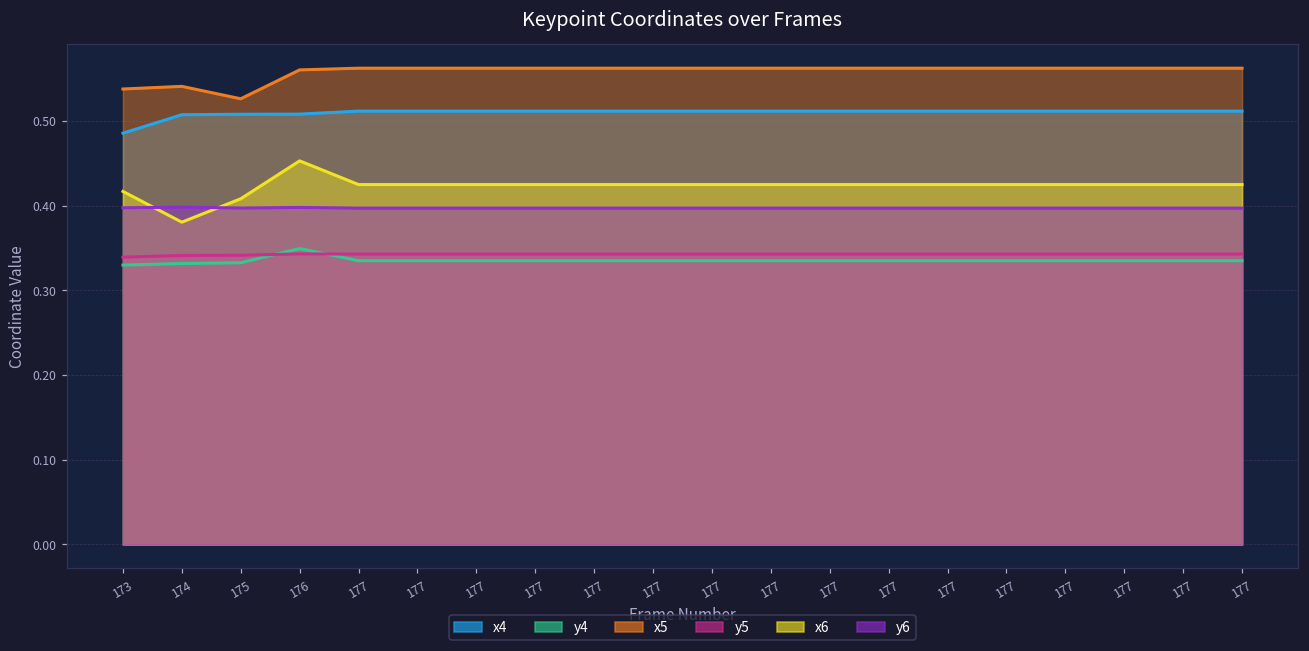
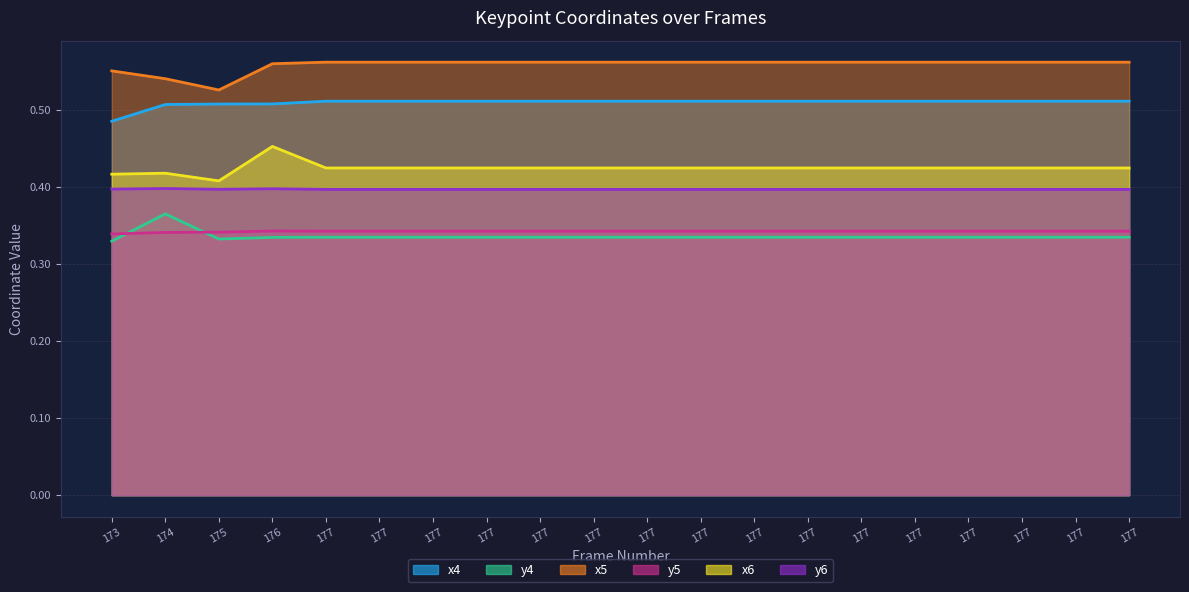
x5, 173: 0.54 -> 0.55
y4, 174: 0.33 -> 0.37
x6, 174: 0.38 -> 0.42
y4, 176: 0.35 -> 0.33
